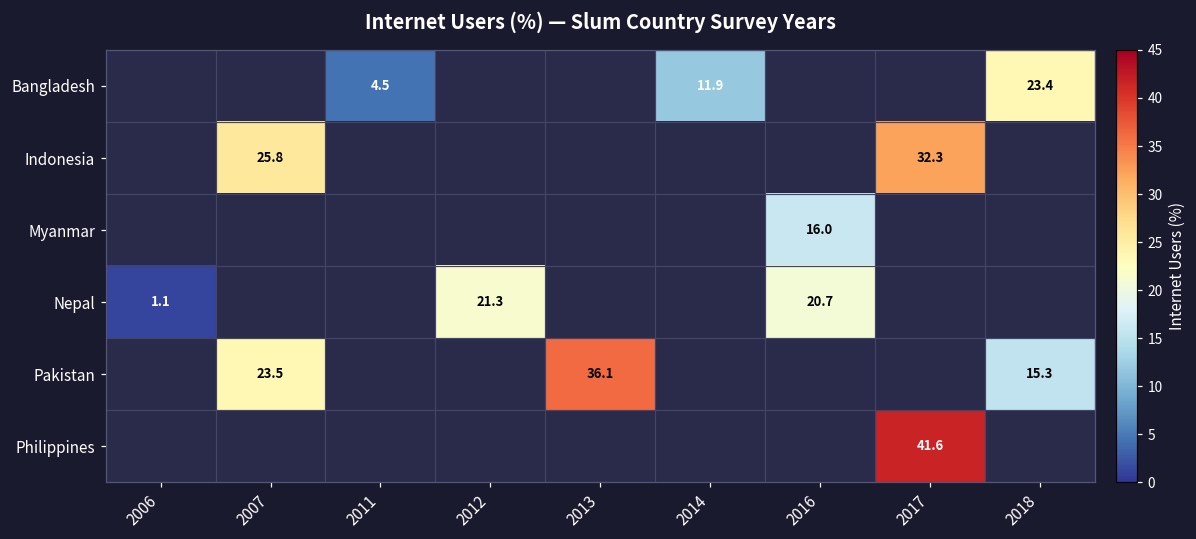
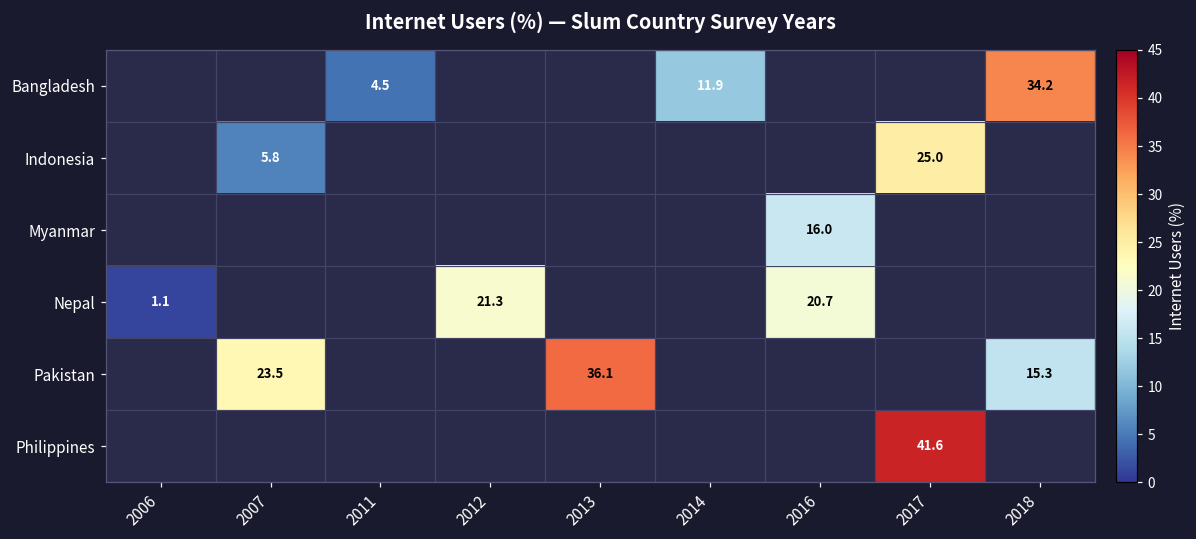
Bangladesh, 2018: 23.4 -> 34.2
Indonesia, 2007: 25.8 -> 5.8
Indonesia, 2017: 32.3 -> 25.0
